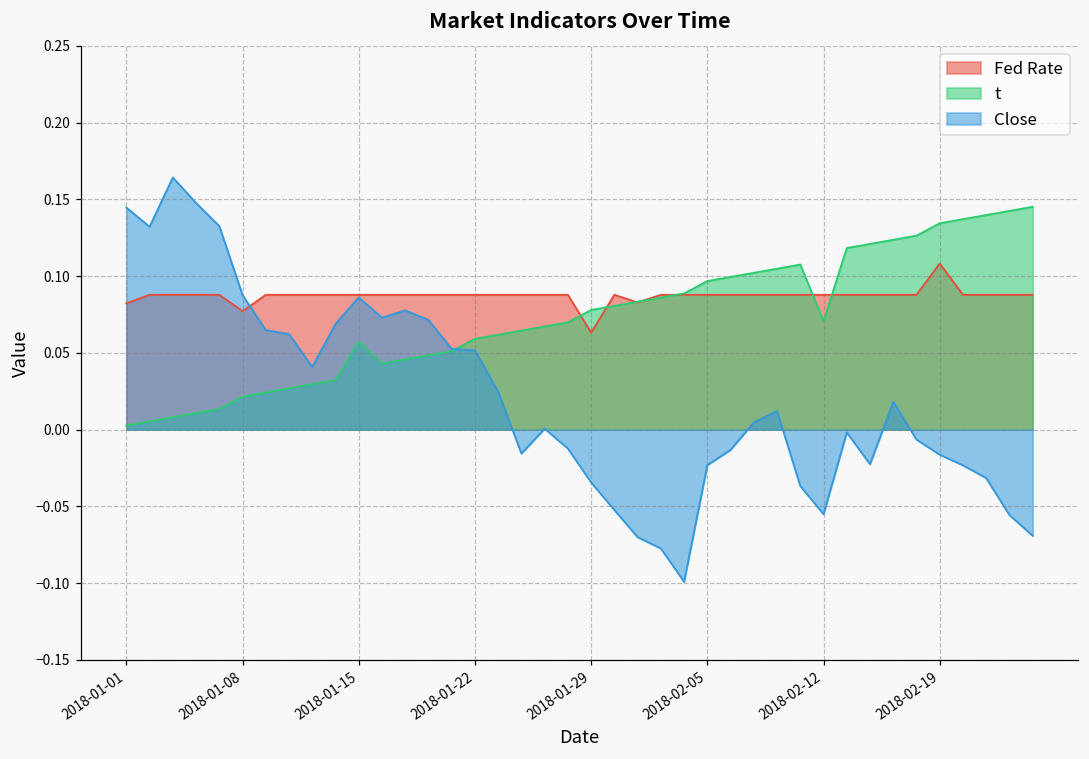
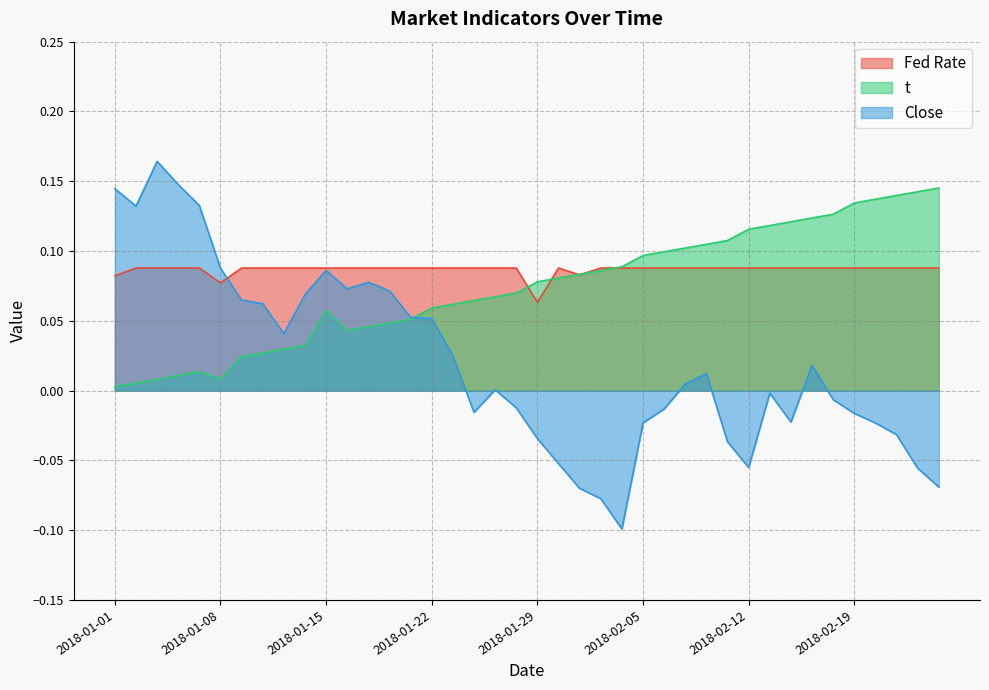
t, 2018-01-08: 0.022 -> 0.008
t, 2018-02-12: 0.071 -> 0.116
Fed Rate, 2018-02-19: 0.108 -> 0.088
